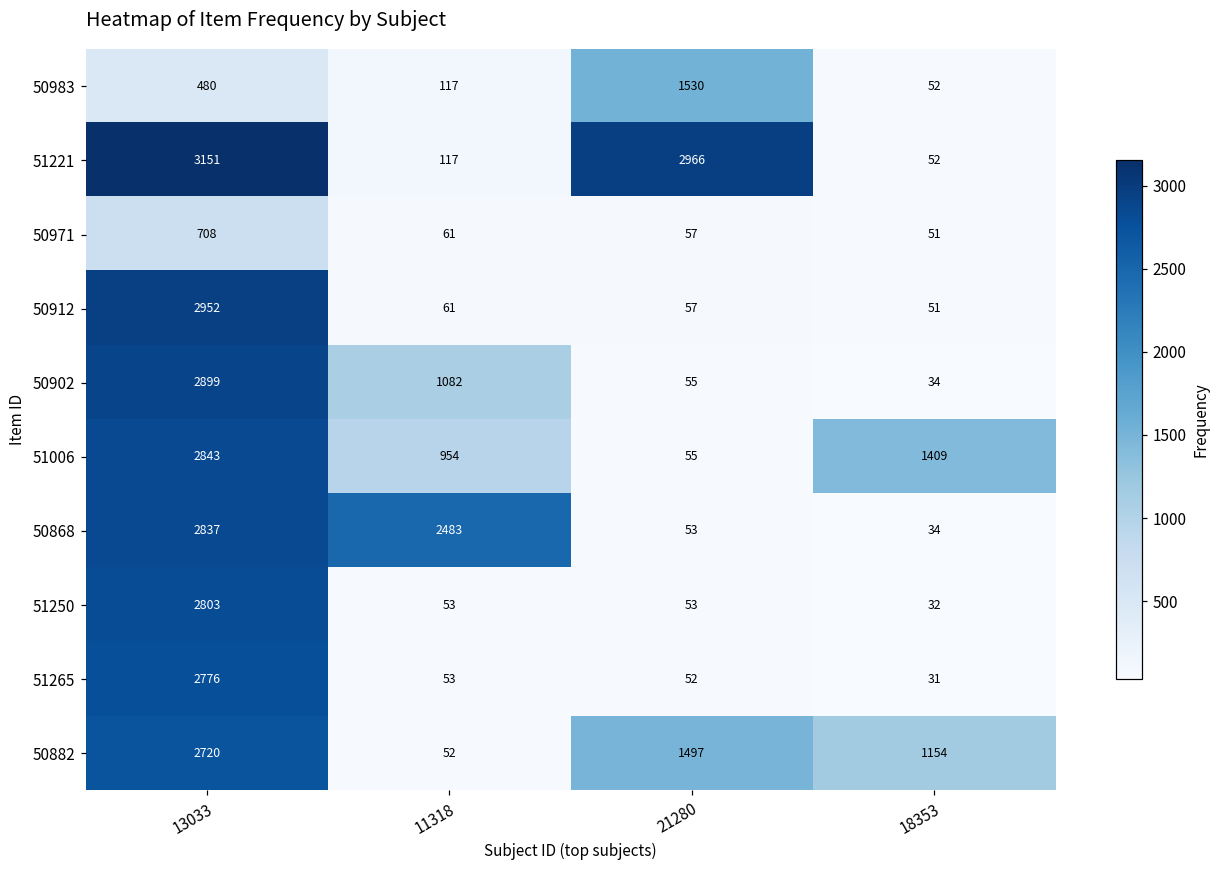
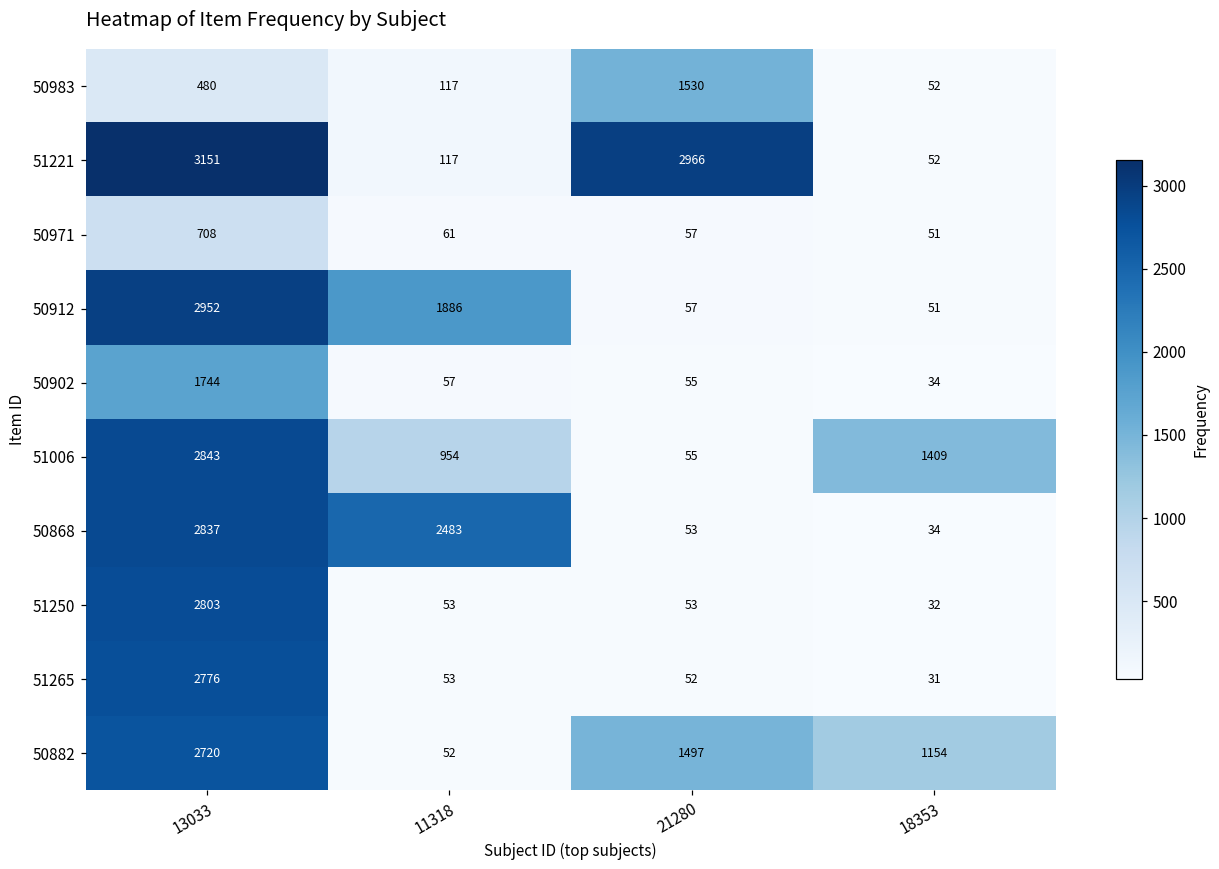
50912, 11318: 61 -> 1886
50902, 13033: 2899 -> 1744
50902, 11318: 1082 -> 57
